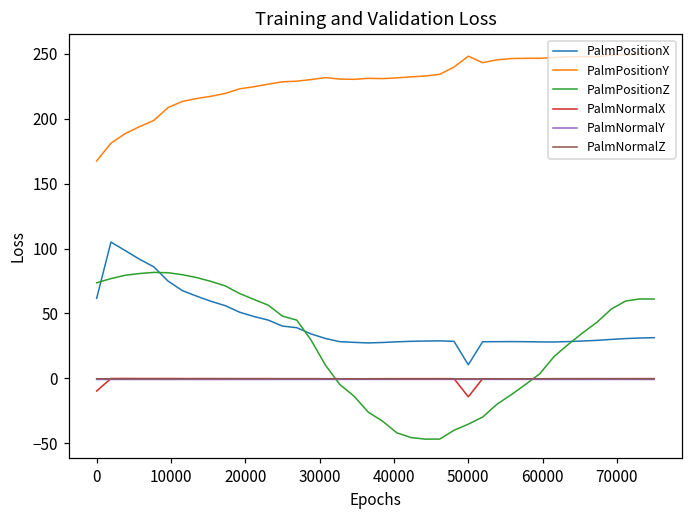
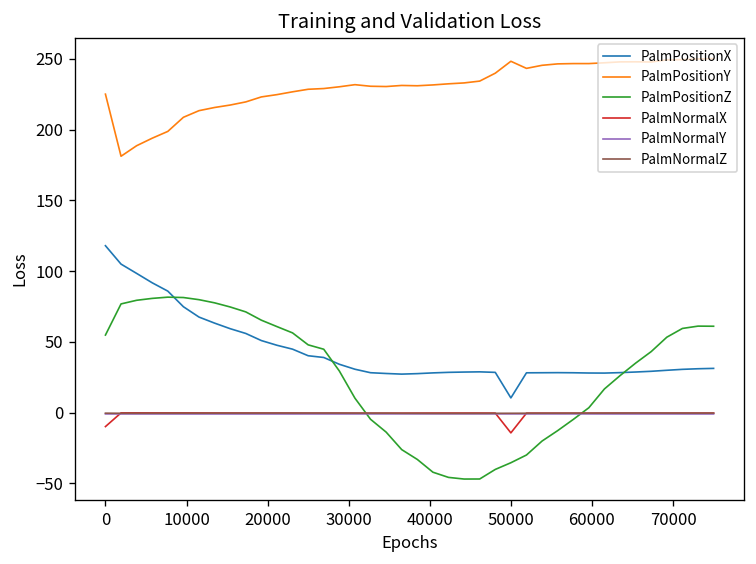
PalmPositionX, 0: 62 -> 118
PalmPositionY, 0: 167 -> 225
PalmPositionZ, 0: 74 -> 55
